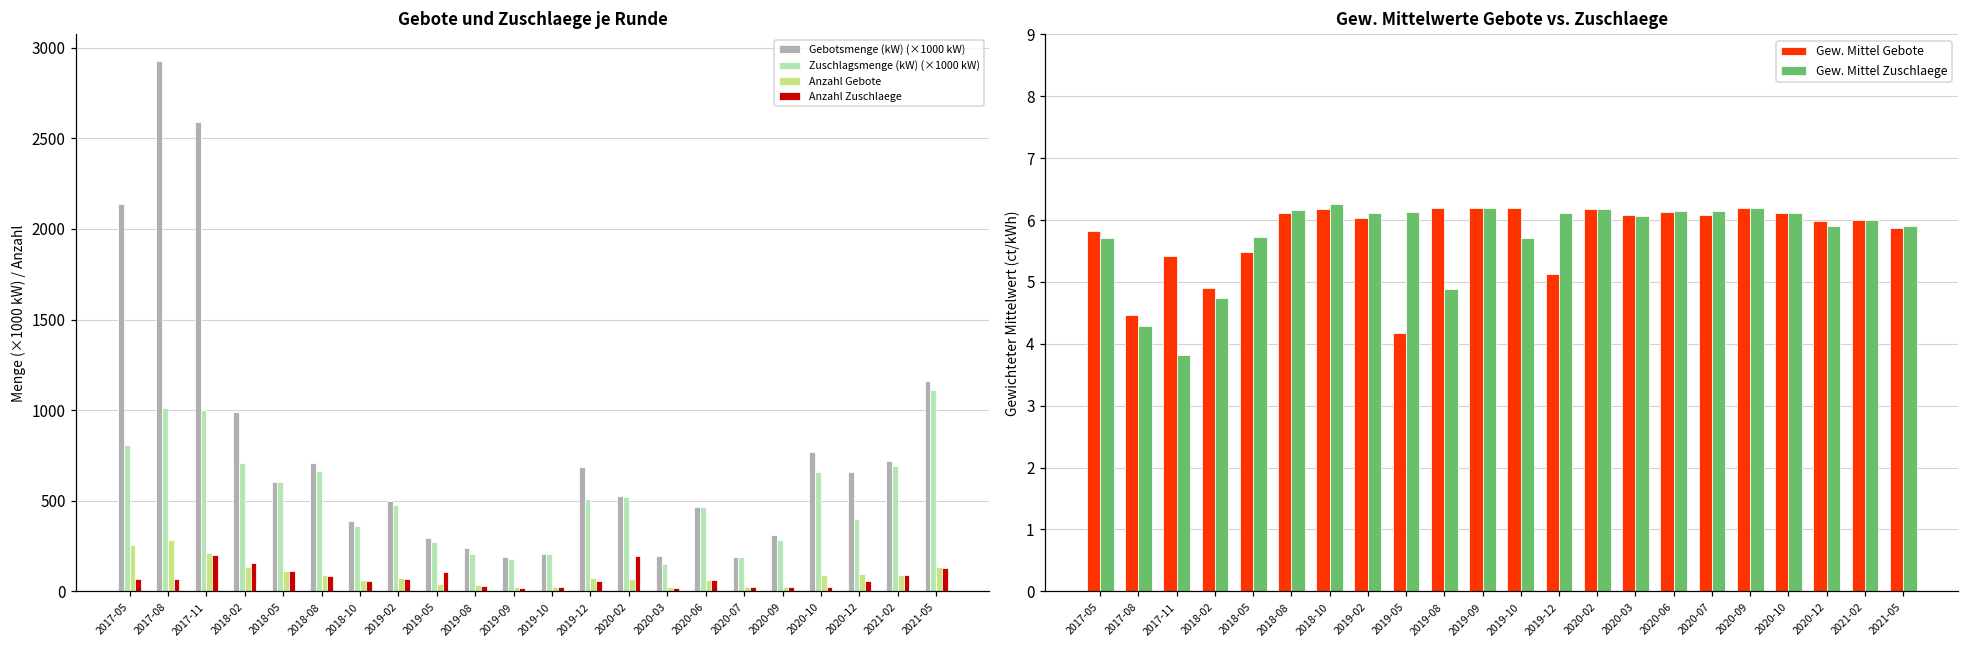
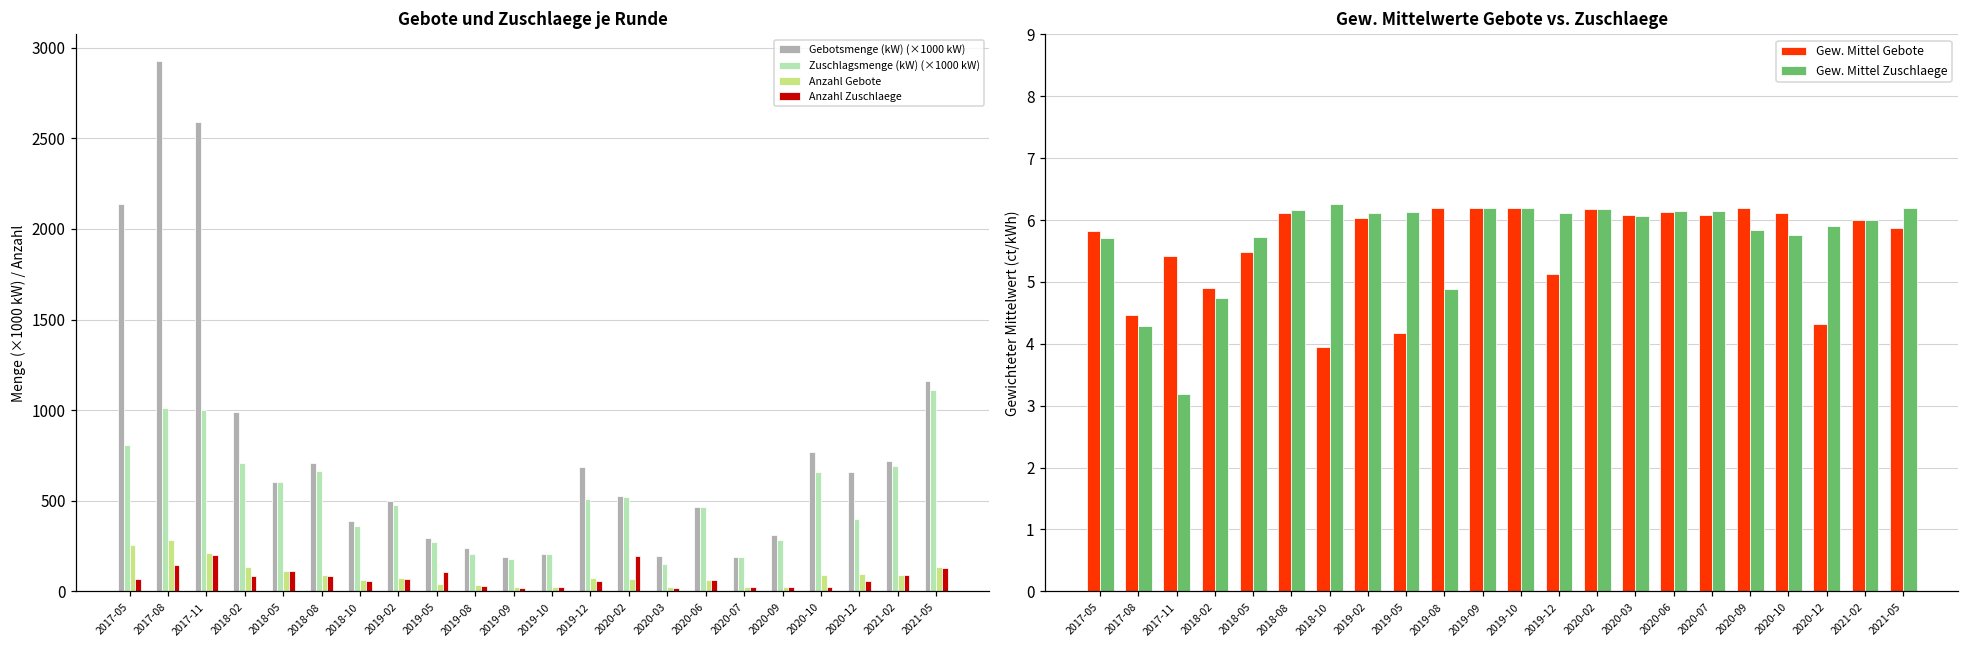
Gebote und Zuschlaege je Runde, Anzahl Zuschlaege, 2017-08: 70 -> 140
Gebote und Zuschlaege je Runde, Anzahl Zuschlaege, 2018-02: 160 -> 80
Gew. Mittelwerte Gebote vs. Zuschlaege, Gew. Mittel Zuschlaege, 2017-11: 3.8 -> 3.2
Gew. Mittelwerte Gebote vs. Zuschlaege, Gew. Mittel Gebote, 2018-10: 6.2 -> 3.9
Gew. Mittelwerte Gebote vs. Zuschlaege, Gew. Mittel Zuschlaege, 2019-10: 5.7 -> 6.2
Gew. Mittelwerte Gebote vs. Zuschlaege, Gew. Mittel Zuschlaege, 2020-09: 6.2 -> 5.8
Gew. Mittelwerte Gebote vs. Zuschlaege, Gew. Mittel Zuschlaege, 2020-10: 6.1 -> 5.8
Gew. Mittelwerte Gebote vs. Zuschlaege, Gew. Mittel Gebote, 2020-12: 6.0 -> 4.3
Gew. Mittelwerte Gebote vs. Zuschlaege, Gew. Mittel Zuschlaege, 2021-05: 5.9 -> 6.2
